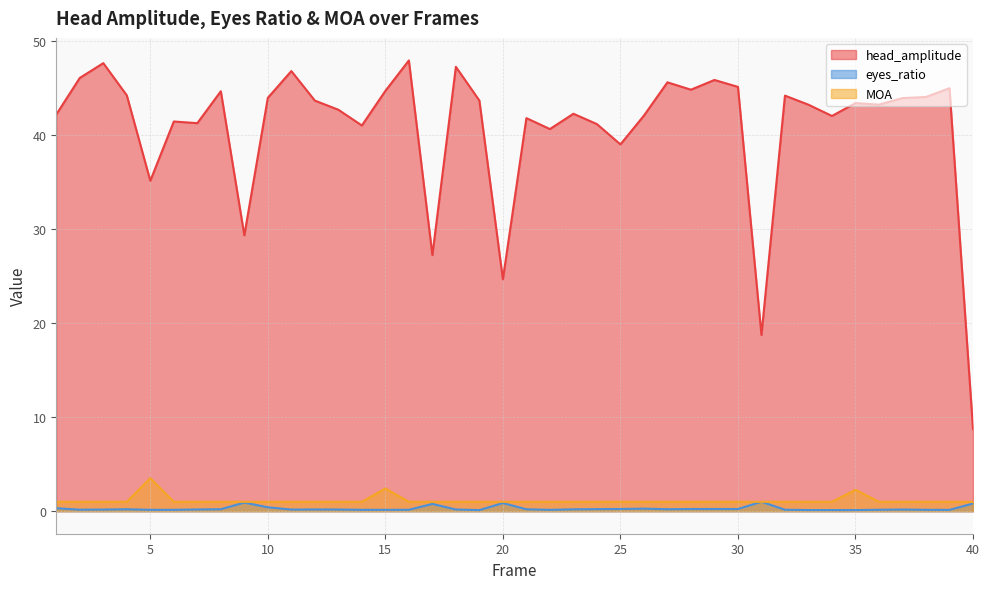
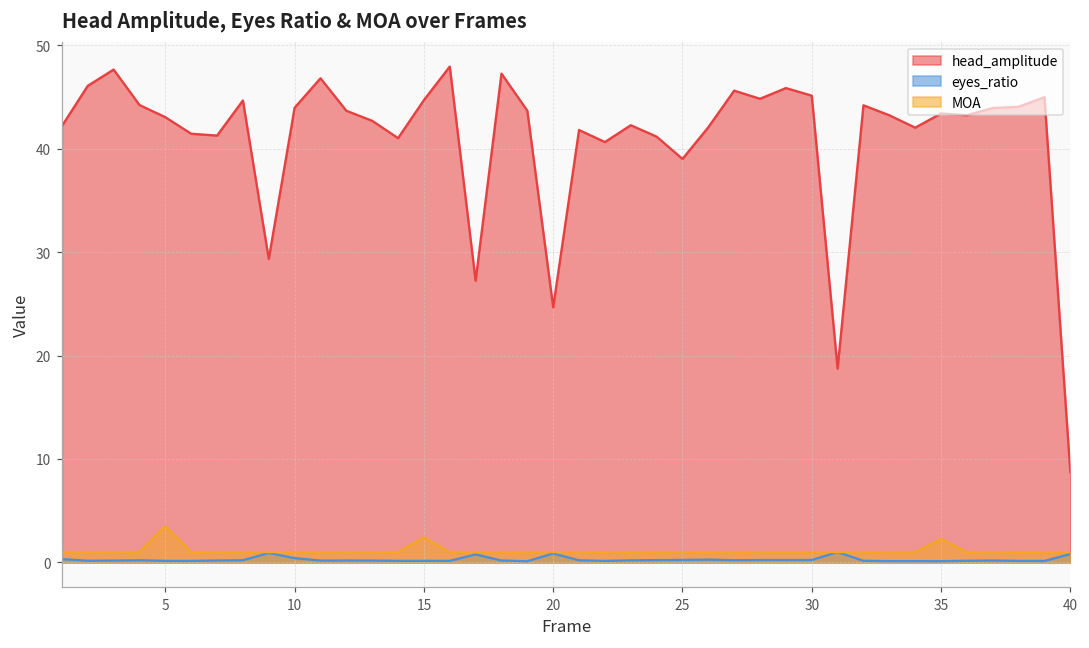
head_amplitude, 5: 35 -> 43
